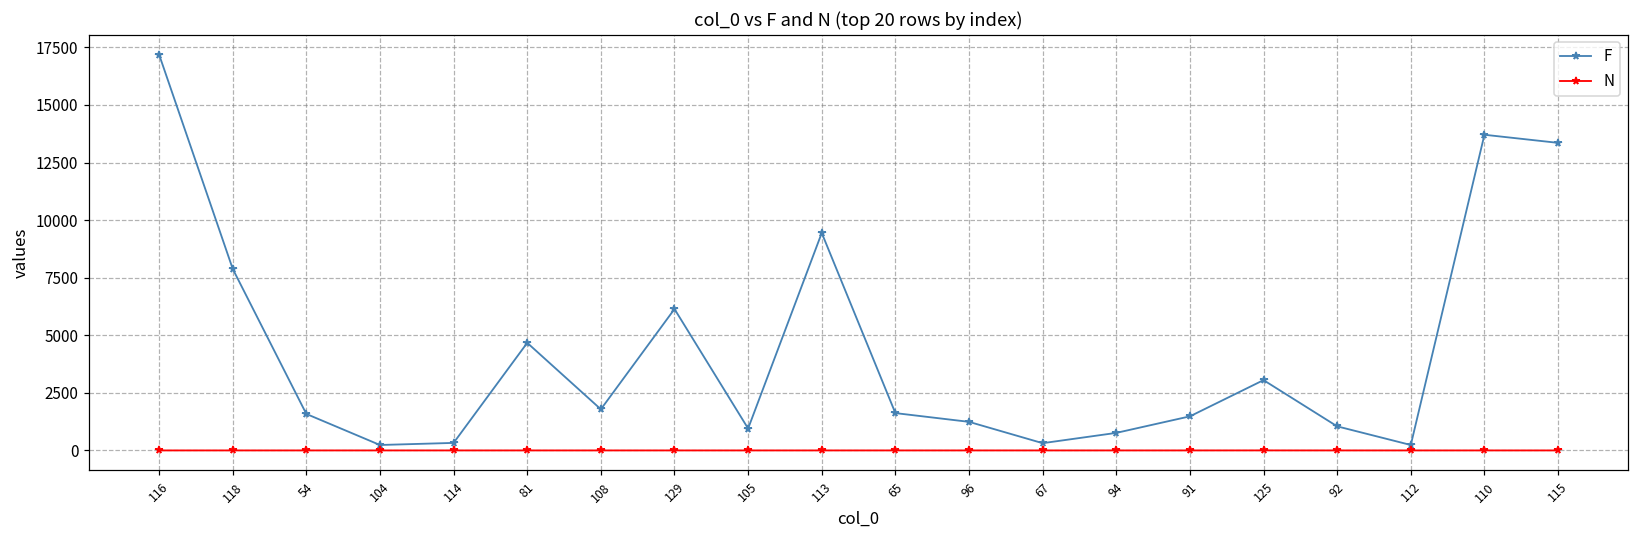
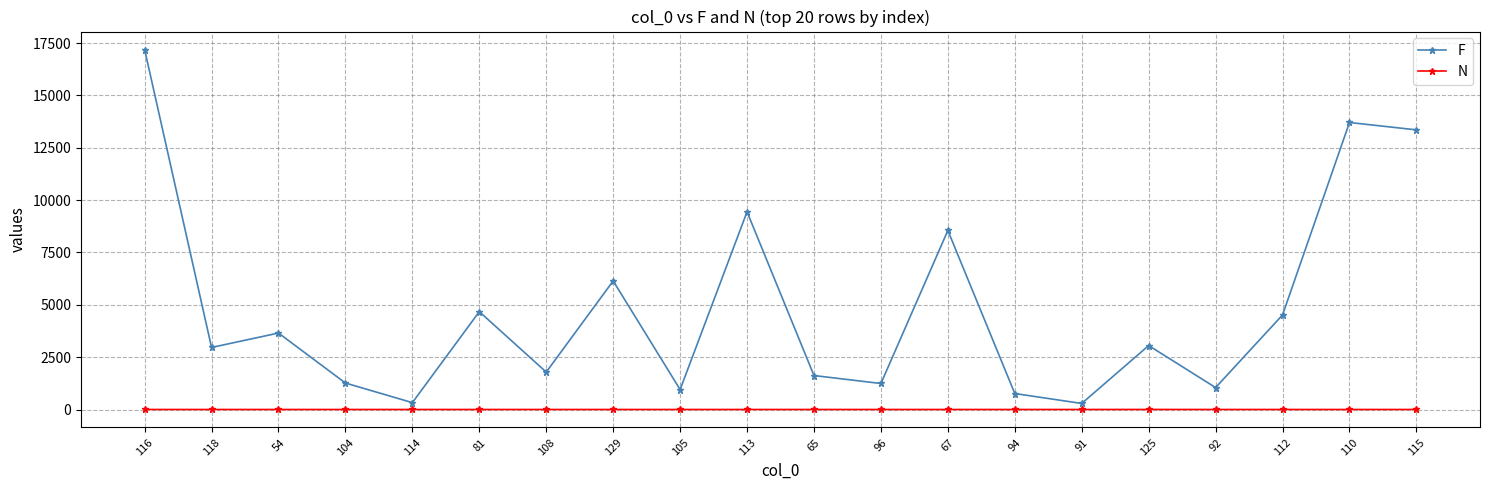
F, 118: 7900 -> 3000
F, 54: 1600 -> 3700
F, 104: 200 -> 1300
F, 67: 300 -> 8600
F, 91: 1500 -> 300
F, 112: 200 -> 4500
